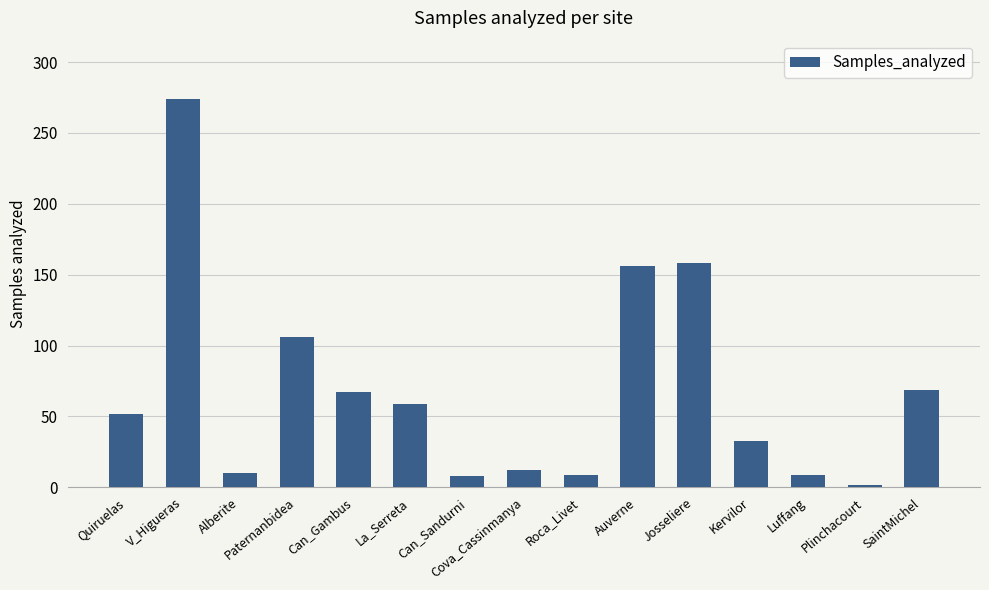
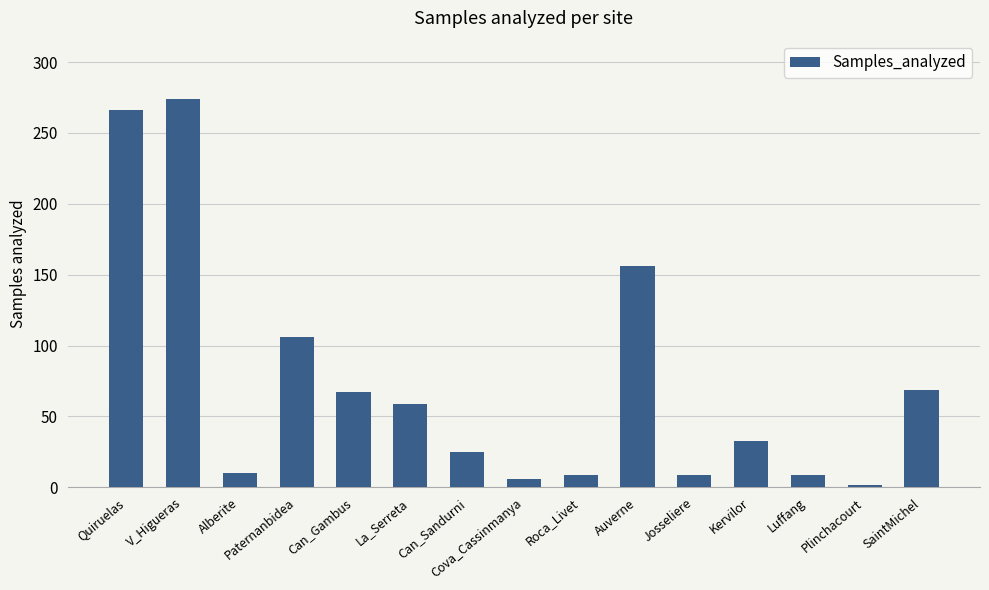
Quiruelas: 52 -> 266
Can_Sandurni: 8 -> 25
Cova_Cassinmanya: 12 -> 6
Josseliere: 158 -> 9
